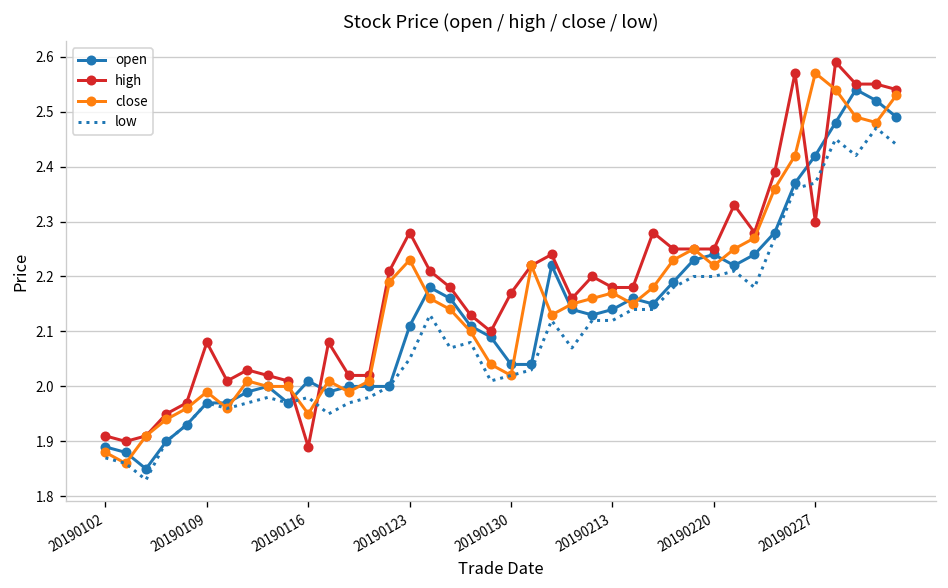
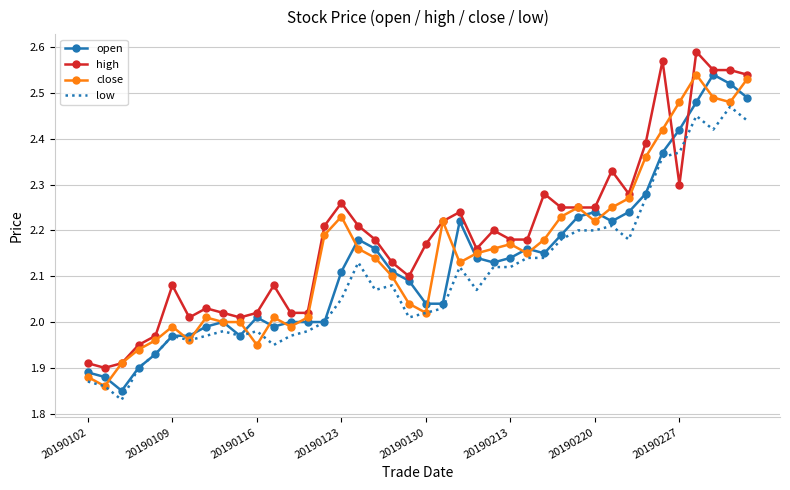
high, 20190116: 1.89 -> 2.02
high, 20190123: 2.28 -> 2.26
close, 20190227: 2.57 -> 2.48
